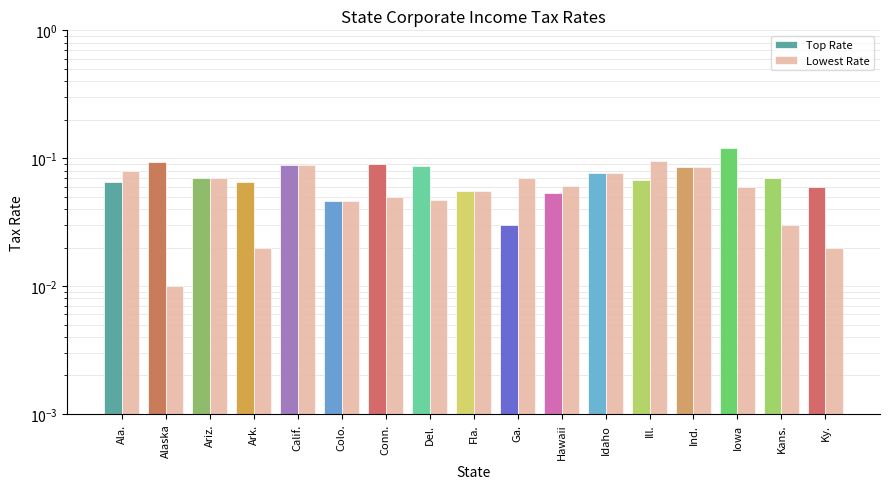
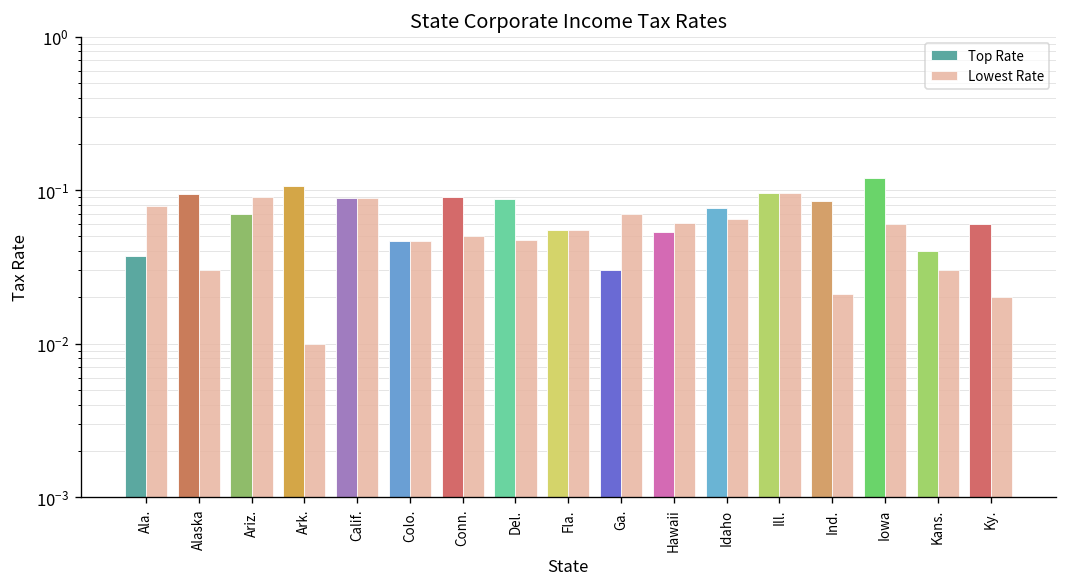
Top Rate, Ala.: 0.07 -> 0.037
Lowest Rate, Alaska: 0.01 -> 0.03
Lowest Rate, Ariz.: 0.07 -> 0.09
Top Rate, Ark.: 0.07 -> 0.11
Lowest Rate, Ark.: 0.02 -> 0.01
Lowest Rate, Idaho: 0.08 -> 0.07
Top Rate, Ill.: 0.07 -> 0.10
Lowest Rate, Ind.: 0.09 -> 0.021
Top Rate, Kans.: 0.07 -> 0.04
